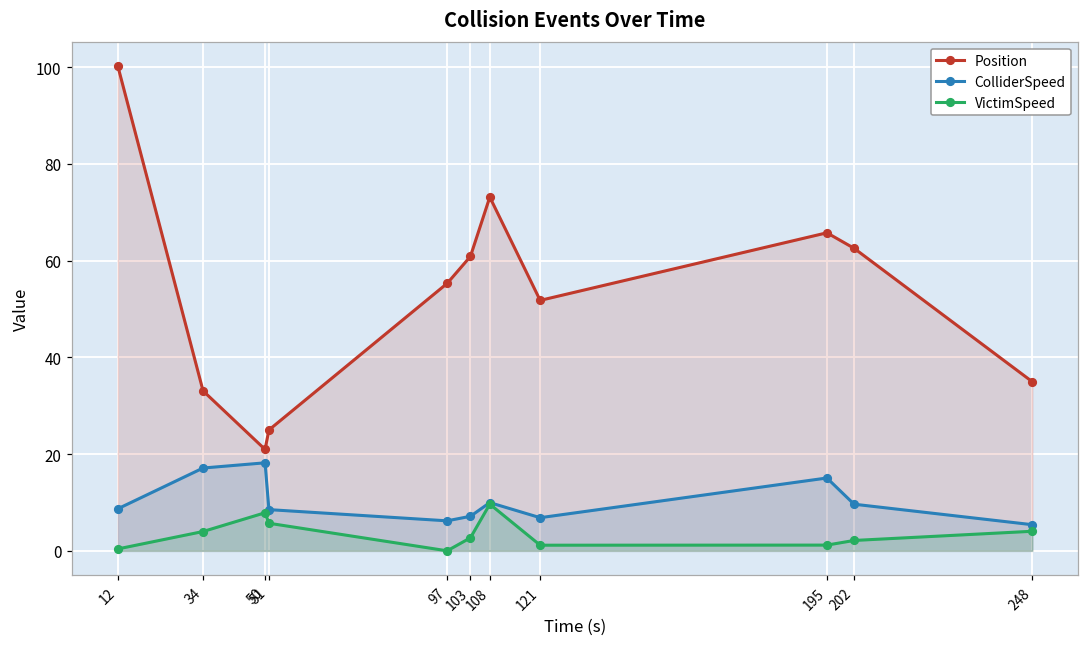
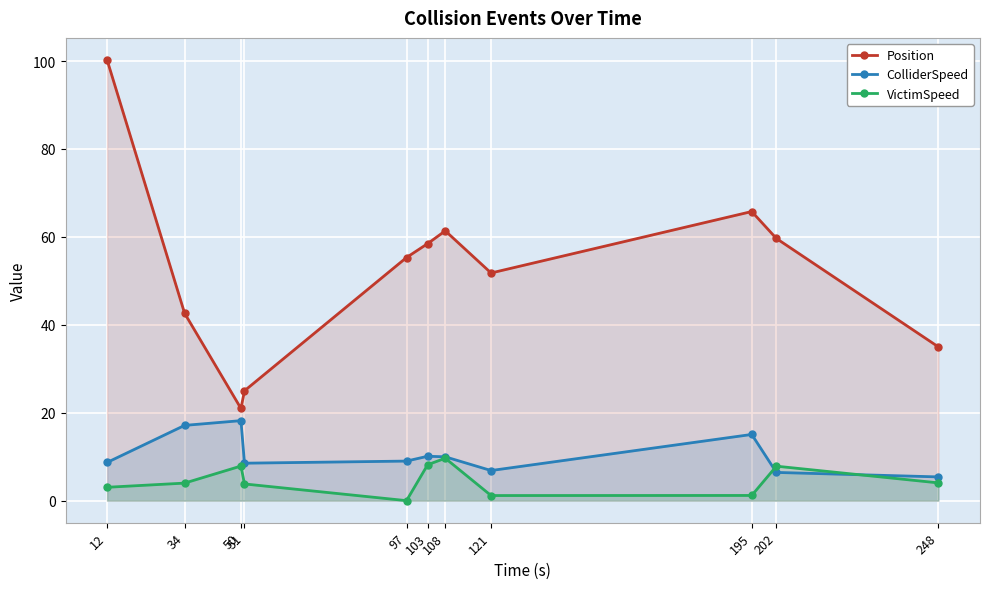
VictimSpeed, 12: 0 -> 3
Position, 34: 33 -> 43
VictimSpeed, 51: 6 -> 4
ColliderSpeed, 97: 6 -> 9
Position, 103: 61 -> 58
ColliderSpeed, 103: 7 -> 10
VictimSpeed, 103: 3 -> 8
Position, 108: 73 -> 61
Position, 202: 63 -> 60
ColliderSpeed, 202: 10 -> 6
VictimSpeed, 202: 2 -> 8
